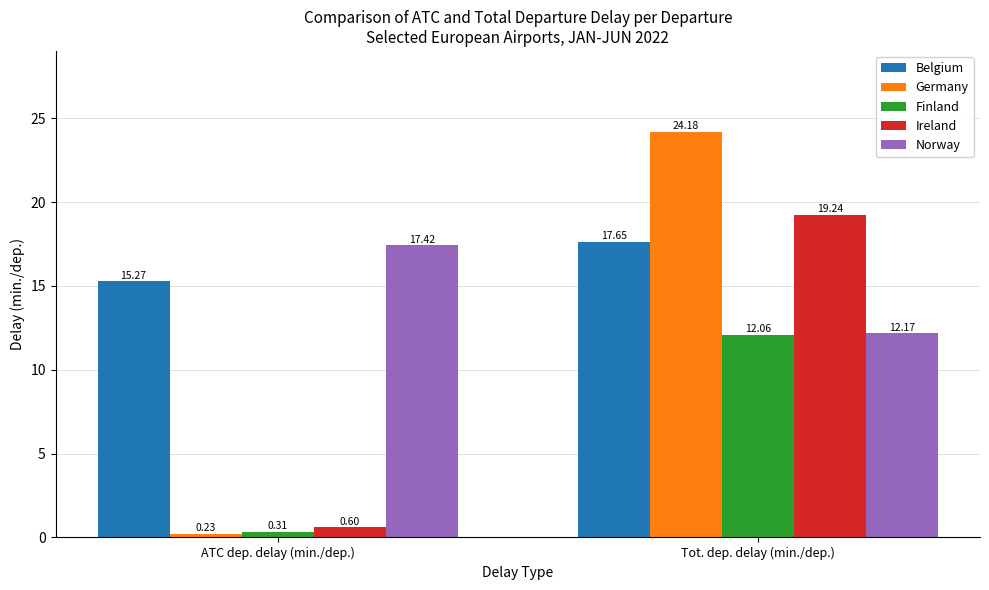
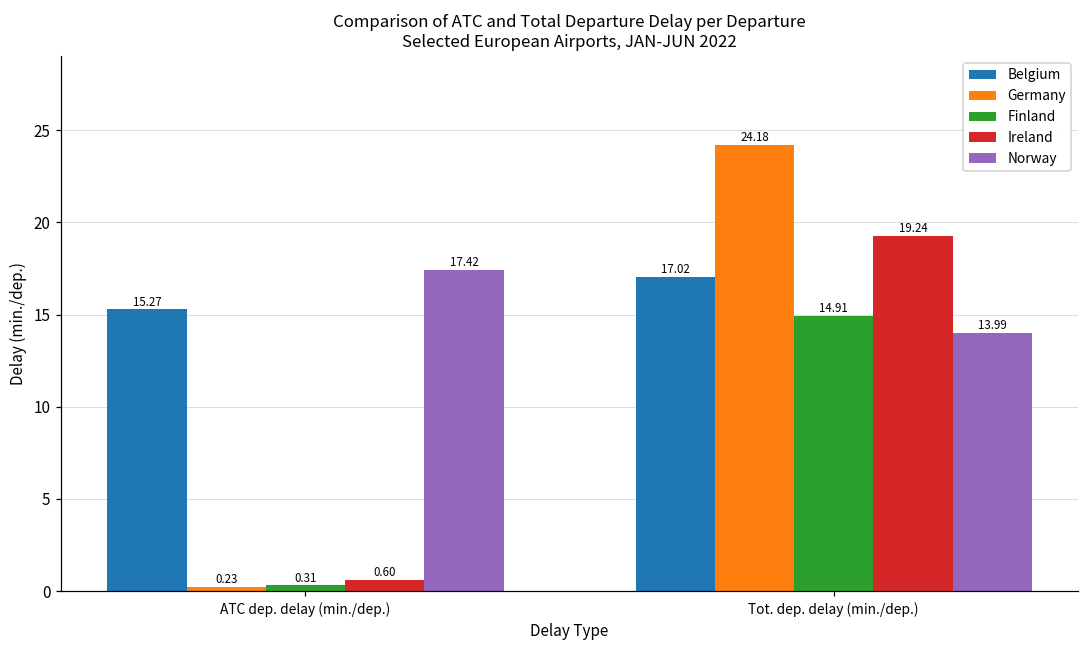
Belgium, Tot. dep. delay (min./dep.): 17.65 -> 17.02
Finland, Tot. dep. delay (min./dep.): 12.06 -> 14.91
Norway, Tot. dep. delay (min./dep.): 12.17 -> 13.99
